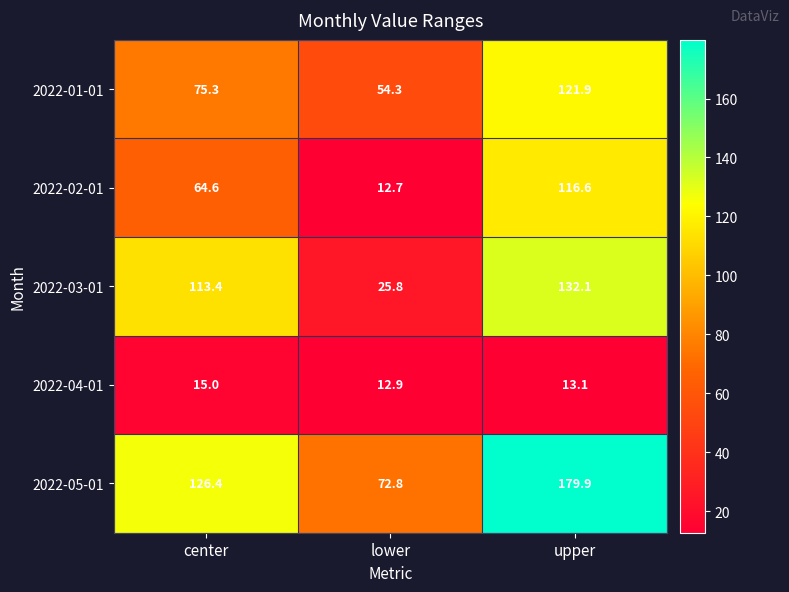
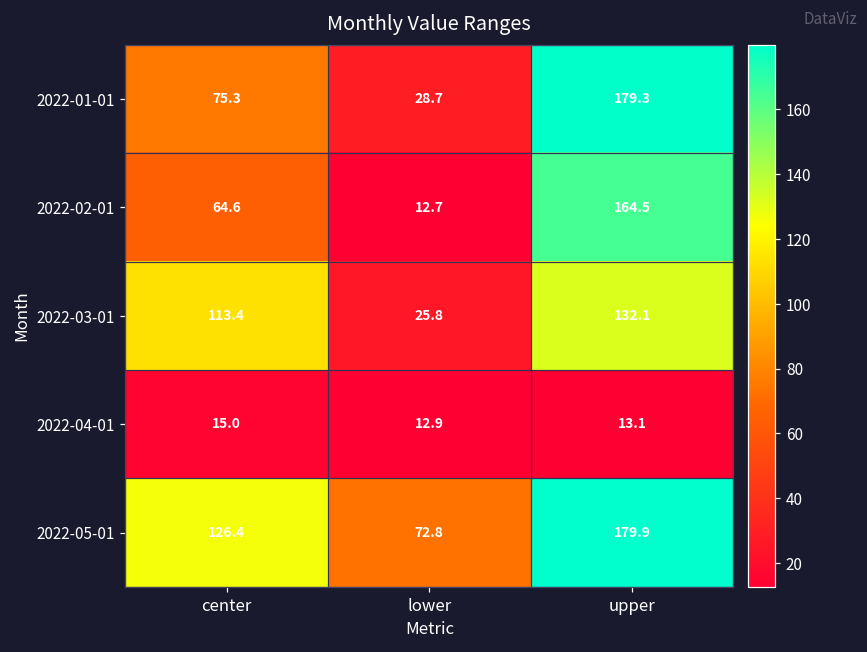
2022-01-01, lower: 54.3 -> 28.7
2022-01-01, upper: 121.9 -> 179.3
2022-02-01, upper: 116.6 -> 164.5
